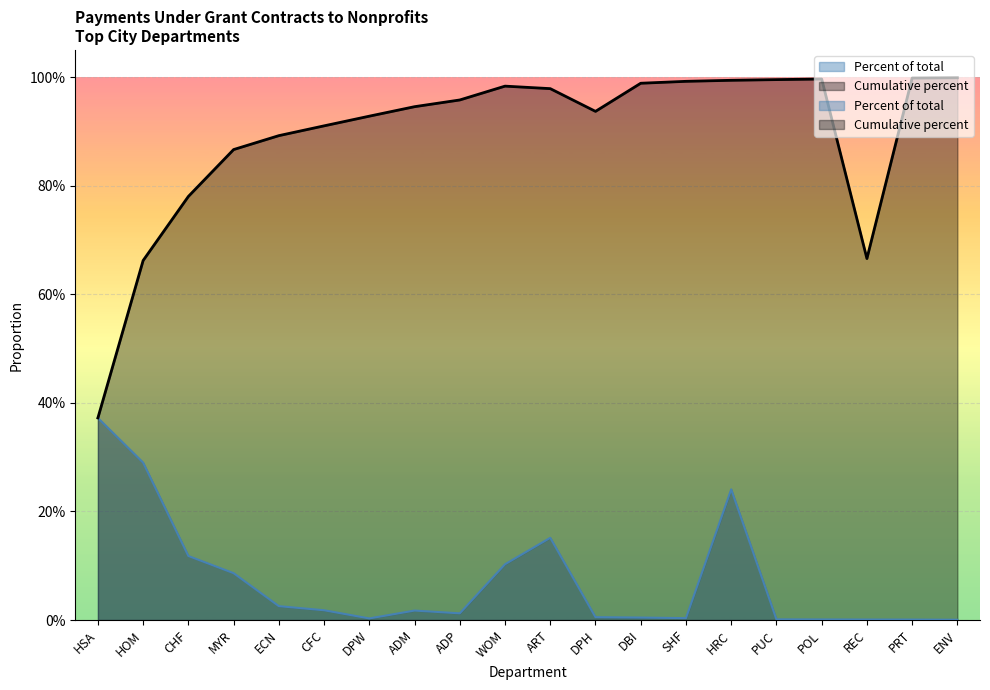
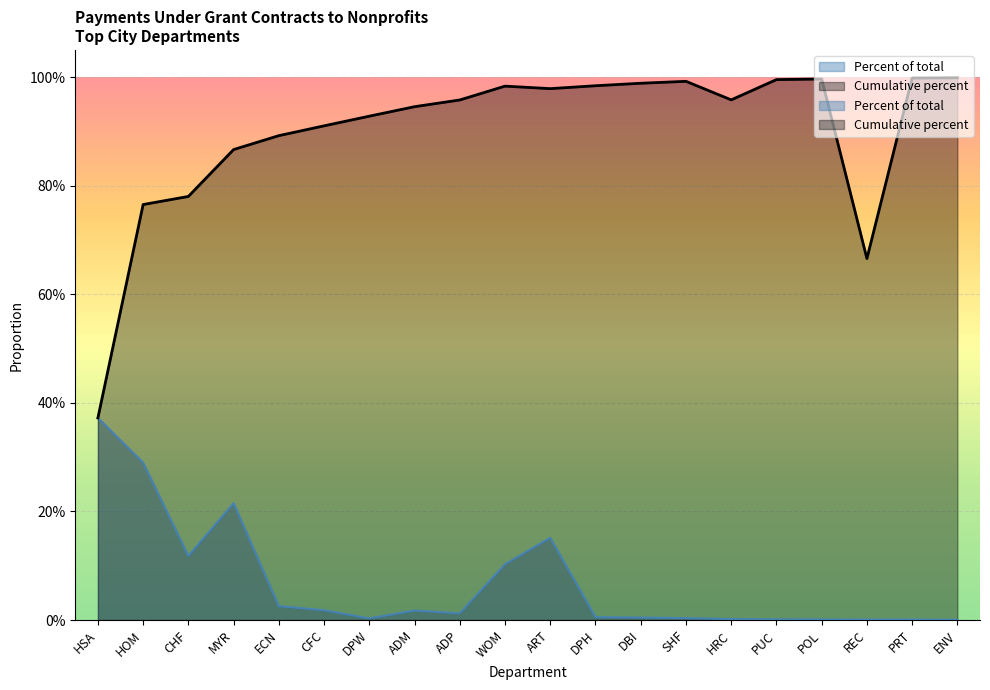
Cumulative percent, HOM: 66% -> 77%
Percent of total, MYR: 9% -> 22%
Cumulative percent, DPH: 94% -> 98%
Percent of total, HRC: 24% -> 0%
Cumulative percent, HRC: 99% -> 96%
